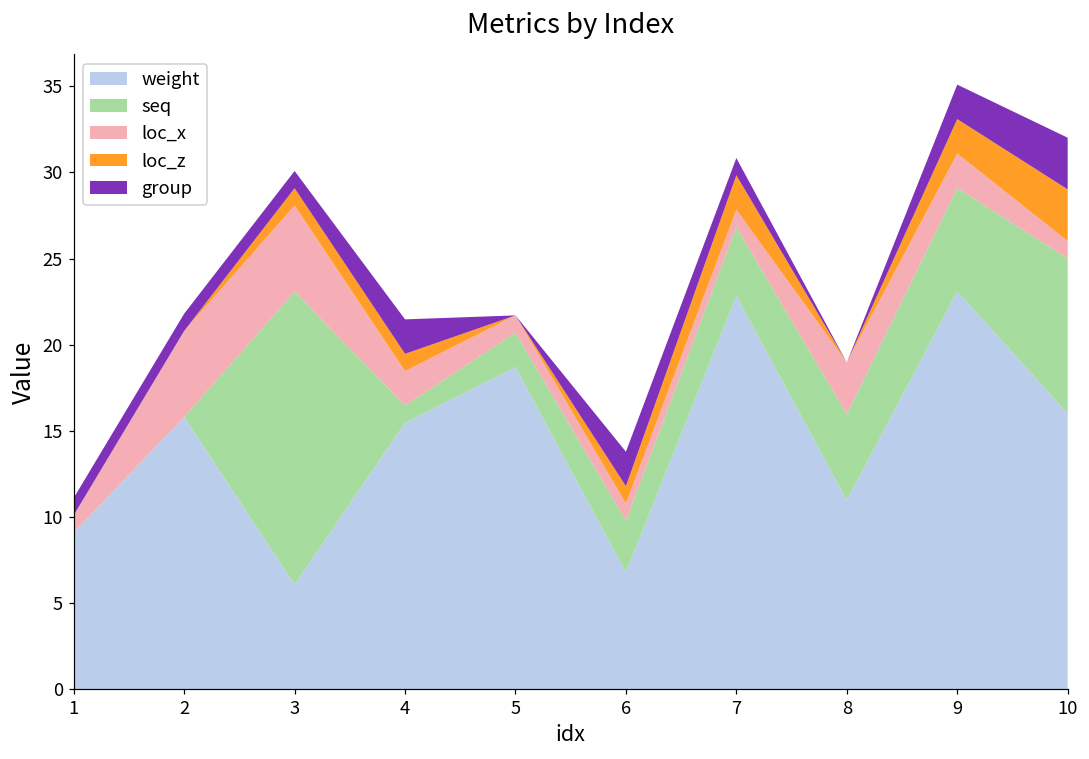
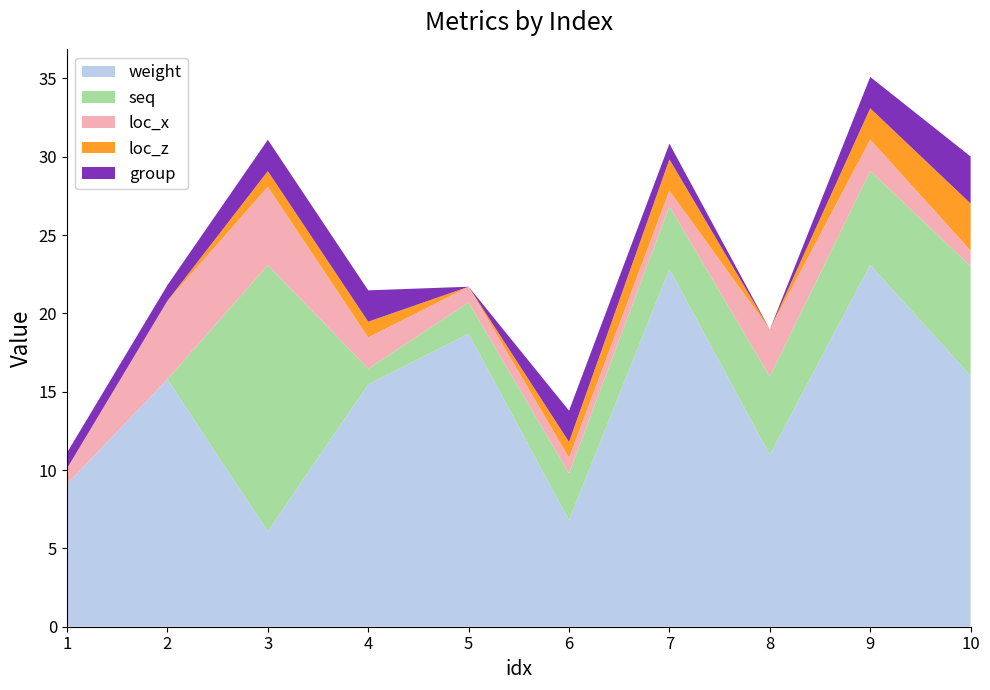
group, 3: 1 -> 2
seq, 10: 9 -> 7
